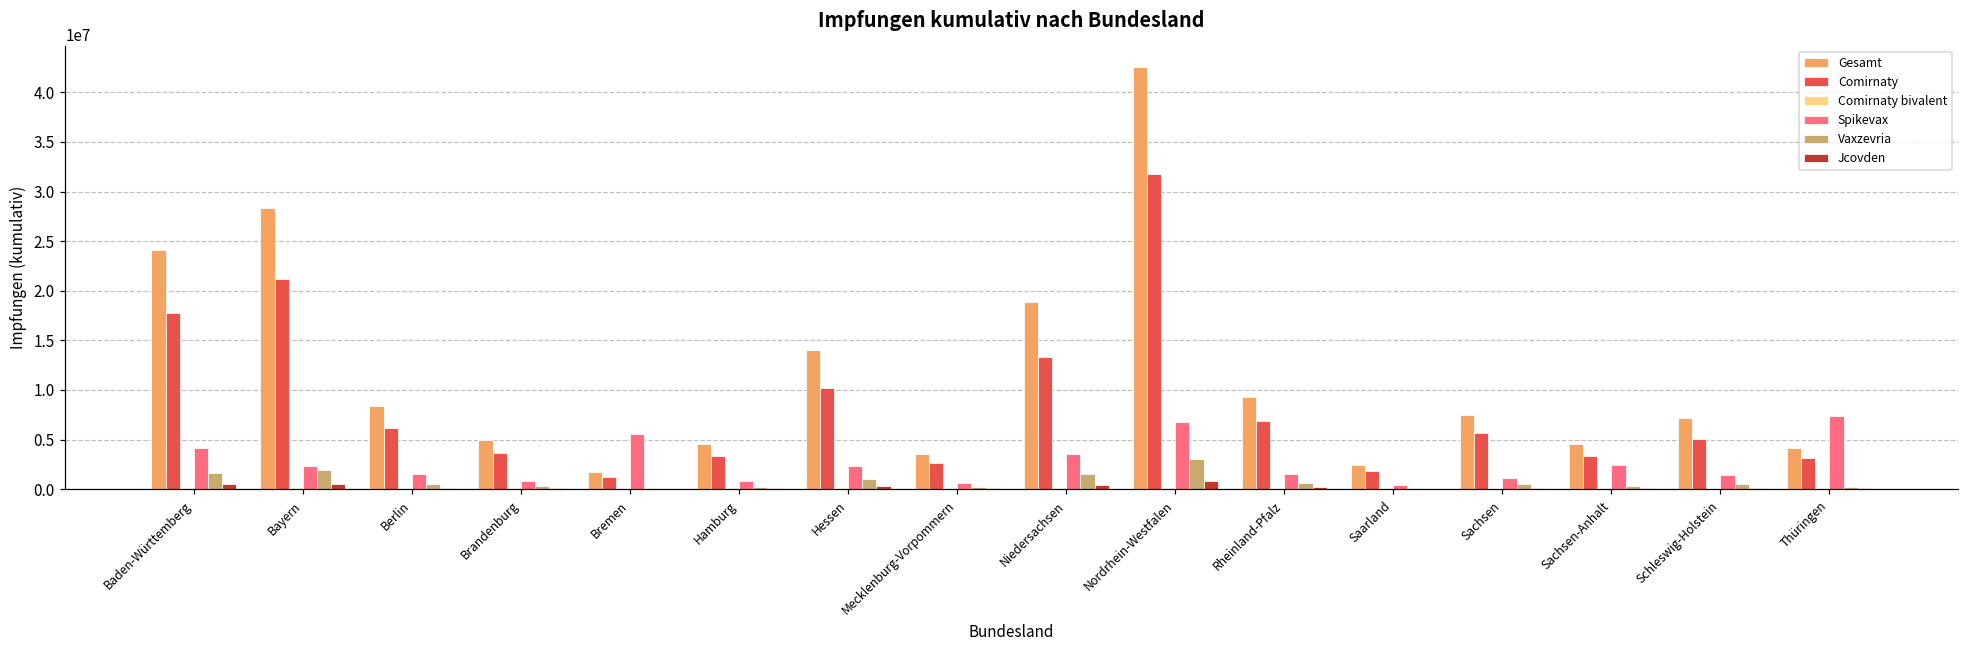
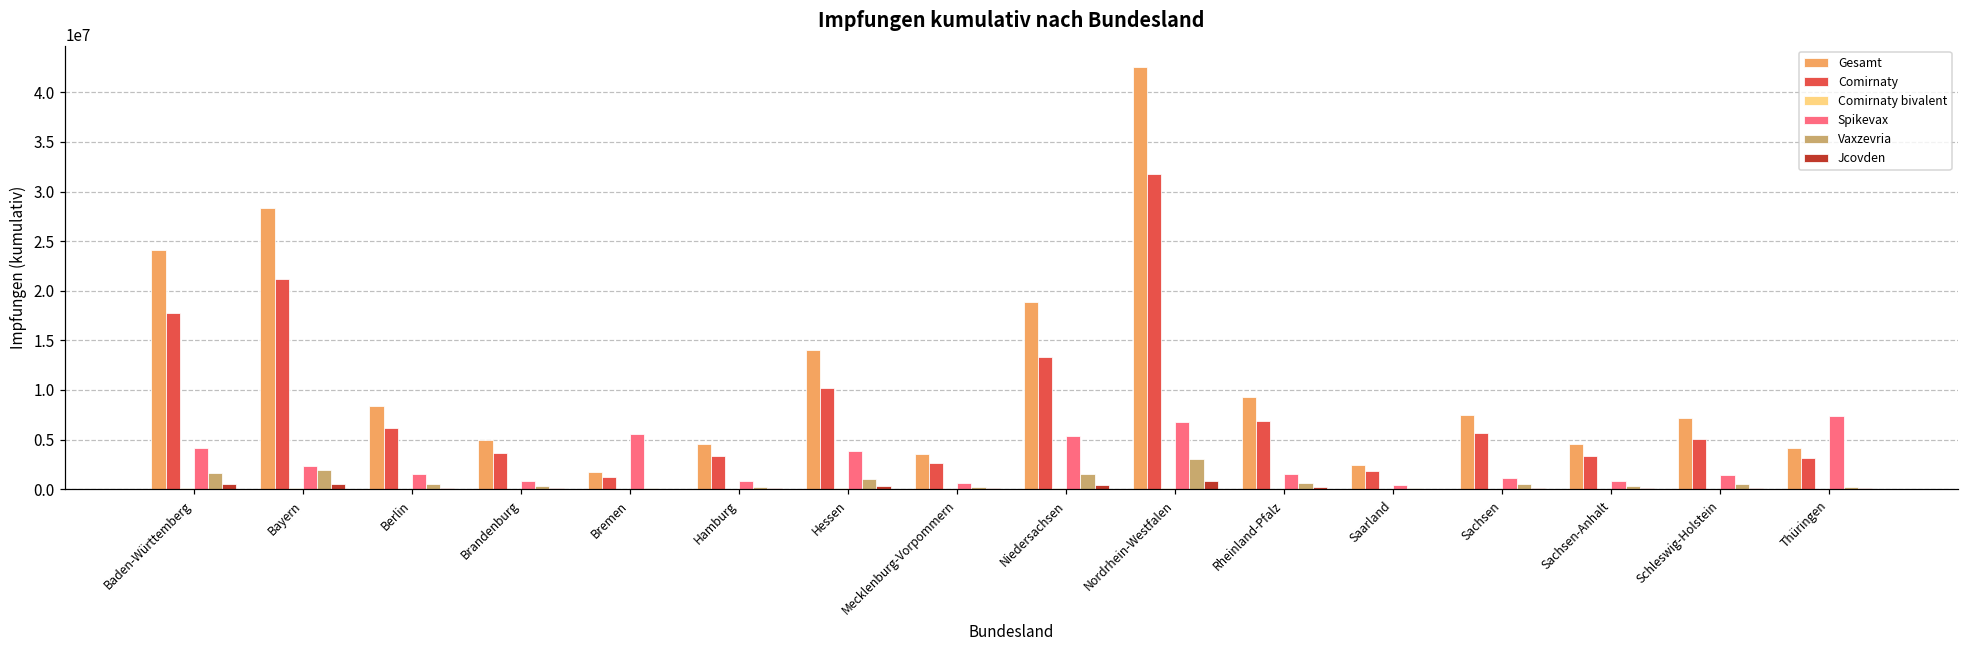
Spikevax, Hessen: 2000000 -> 4000000
Spikevax, Niedersachsen: 4000000 -> 5000000
Spikevax, Sachsen-Anhalt: 2000000 -> 1000000
